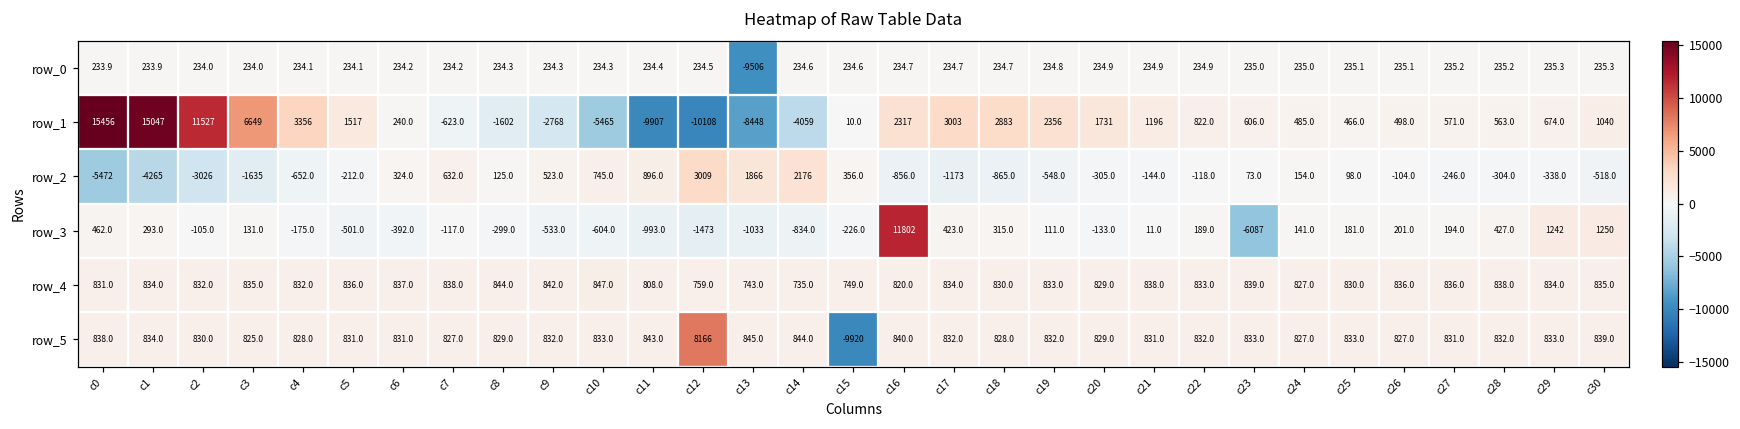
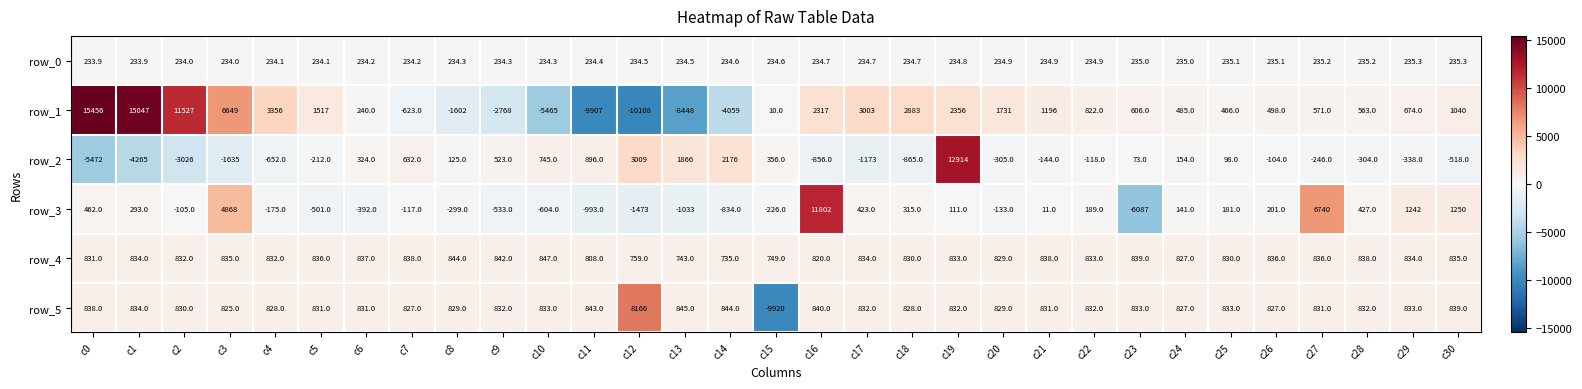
row_0, c13: -9506 -> 234.5
row_2, c19: -548.0 -> 12914
row_3, c3: 131.0 -> 4868
row_3, c27: 194.0 -> 6740
